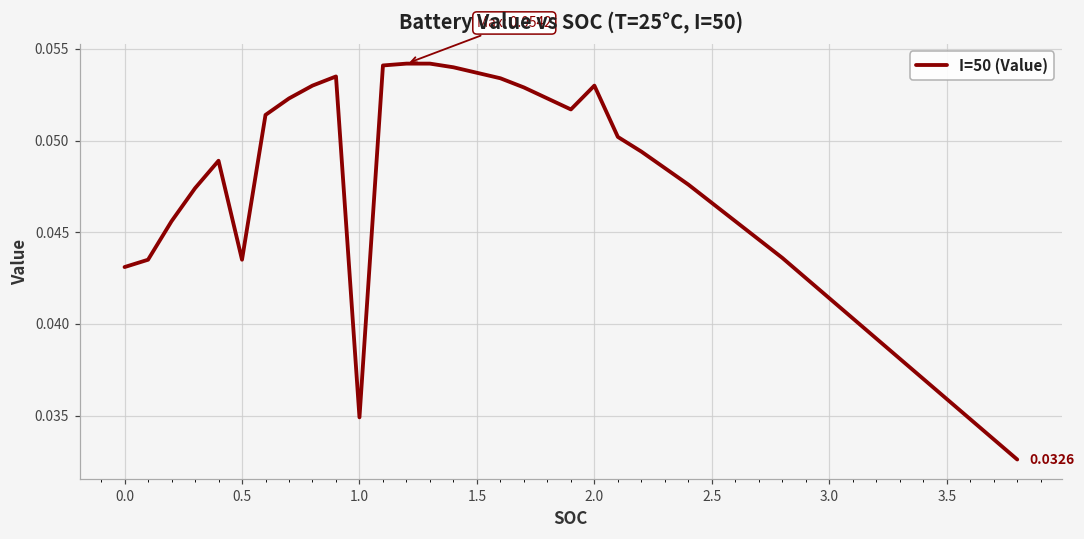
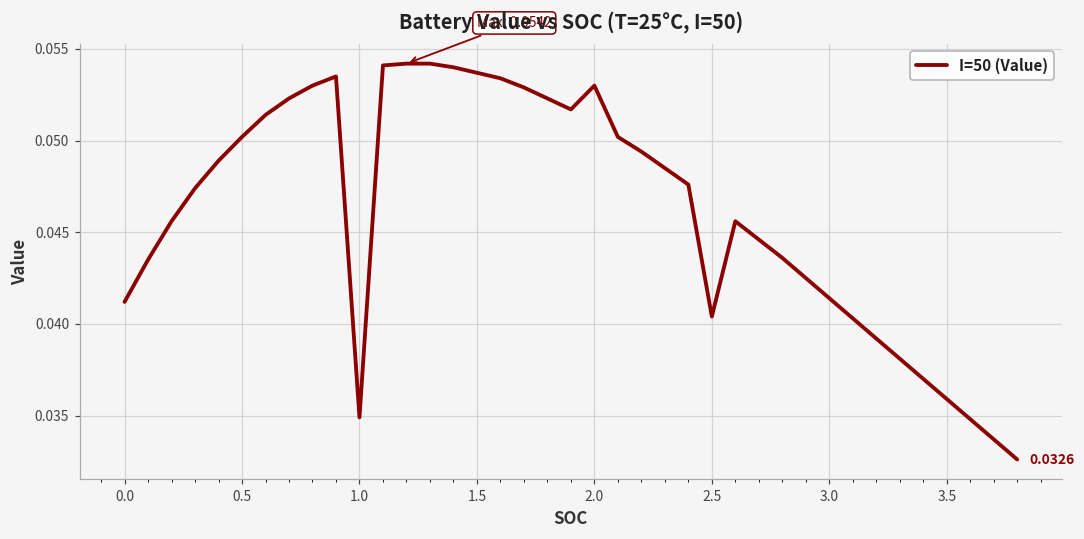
0.0: 0.0431 -> 0.0412
0.5: 0.0435 -> 0.0502
2.5: 0.0466 -> 0.0404
